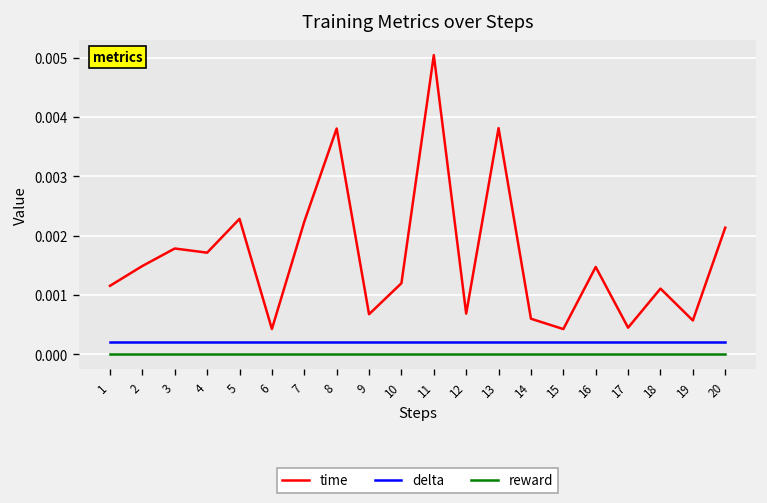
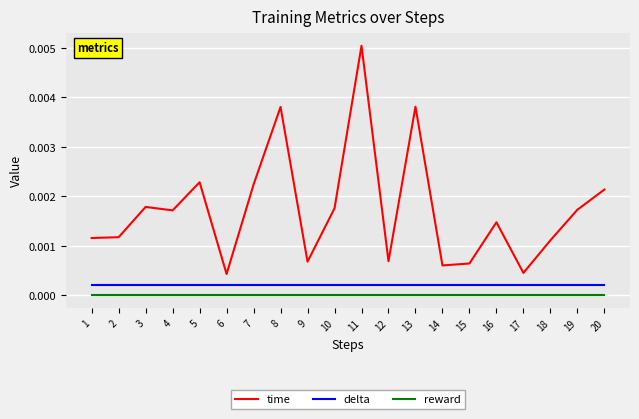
time, 2: 0.0015 -> 0.0012
time, 10: 0.0012 -> 0.0018
time, 15: 0.0004 -> 0.0006
time, 19: 0.0006 -> 0.0017
